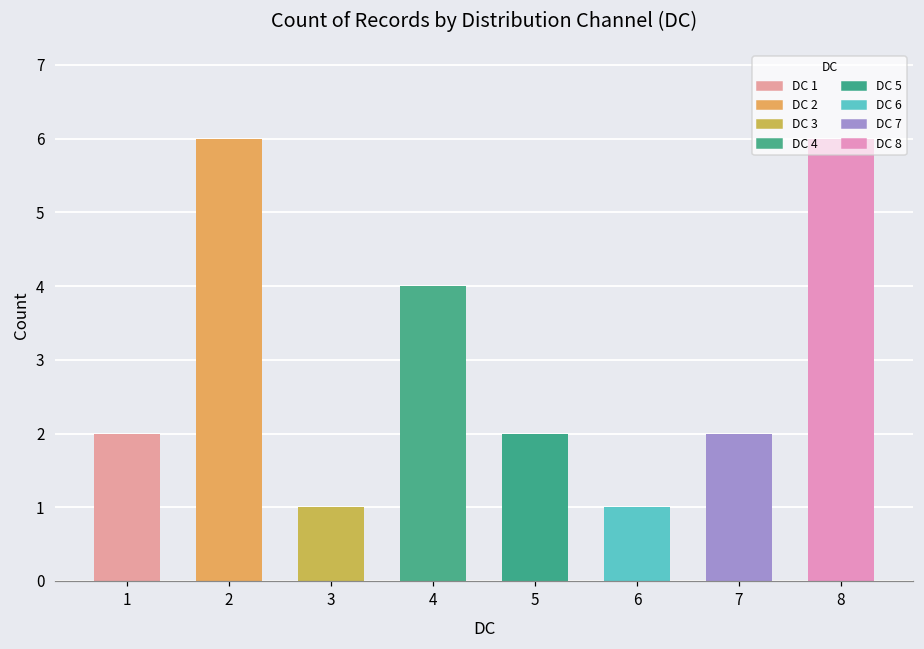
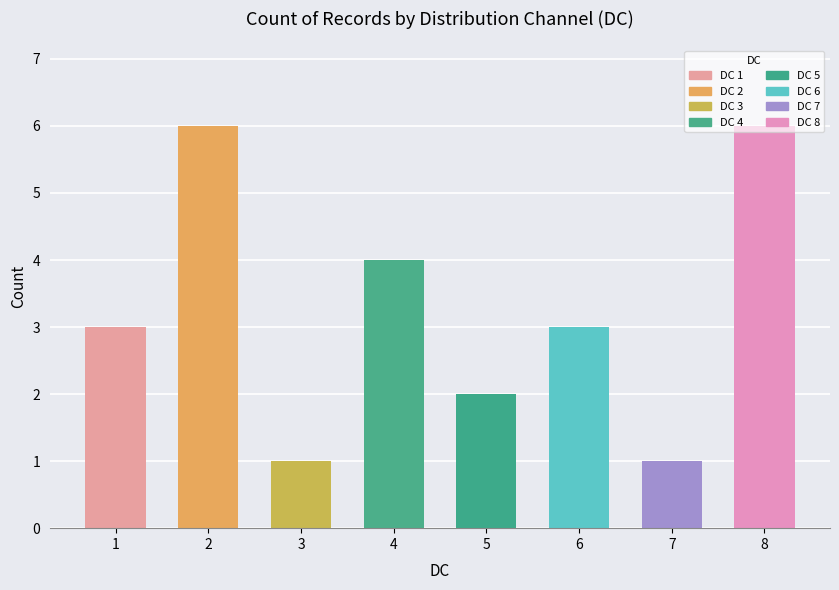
1: 2 -> 3
6: 1 -> 3
7: 2 -> 1
